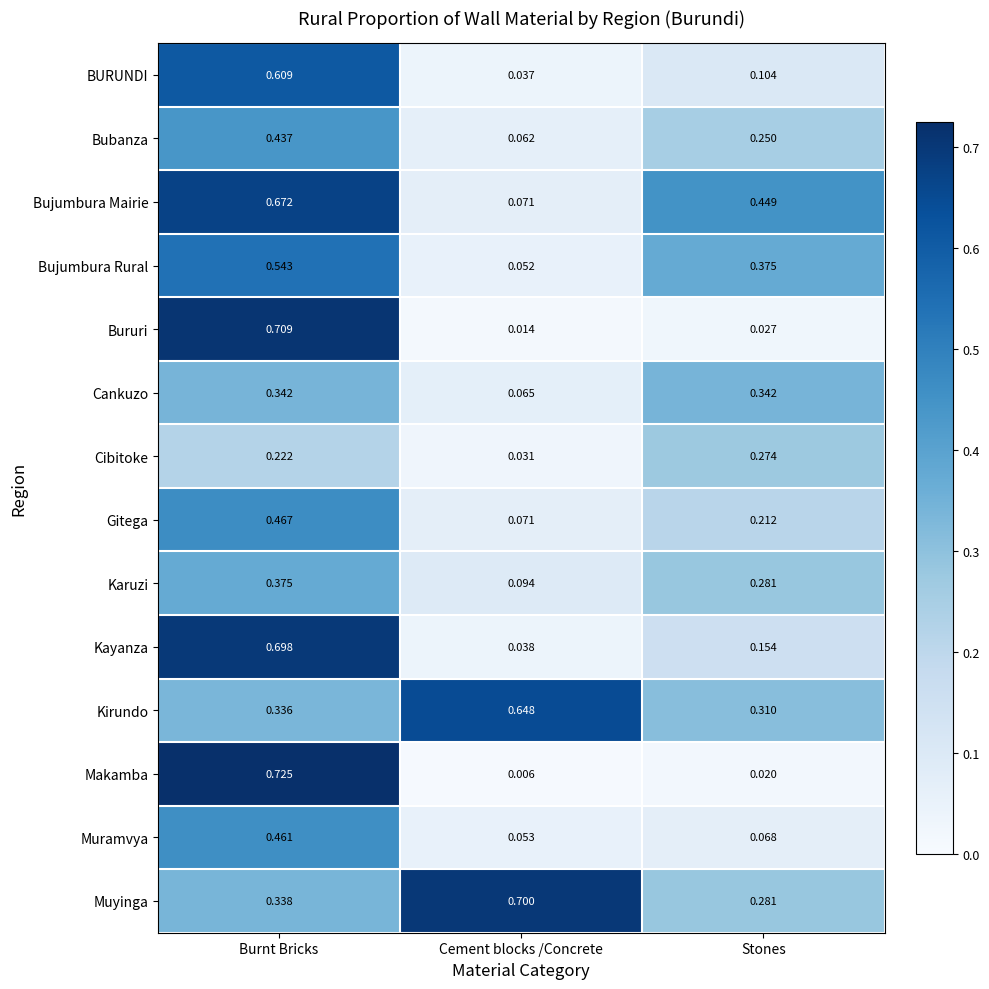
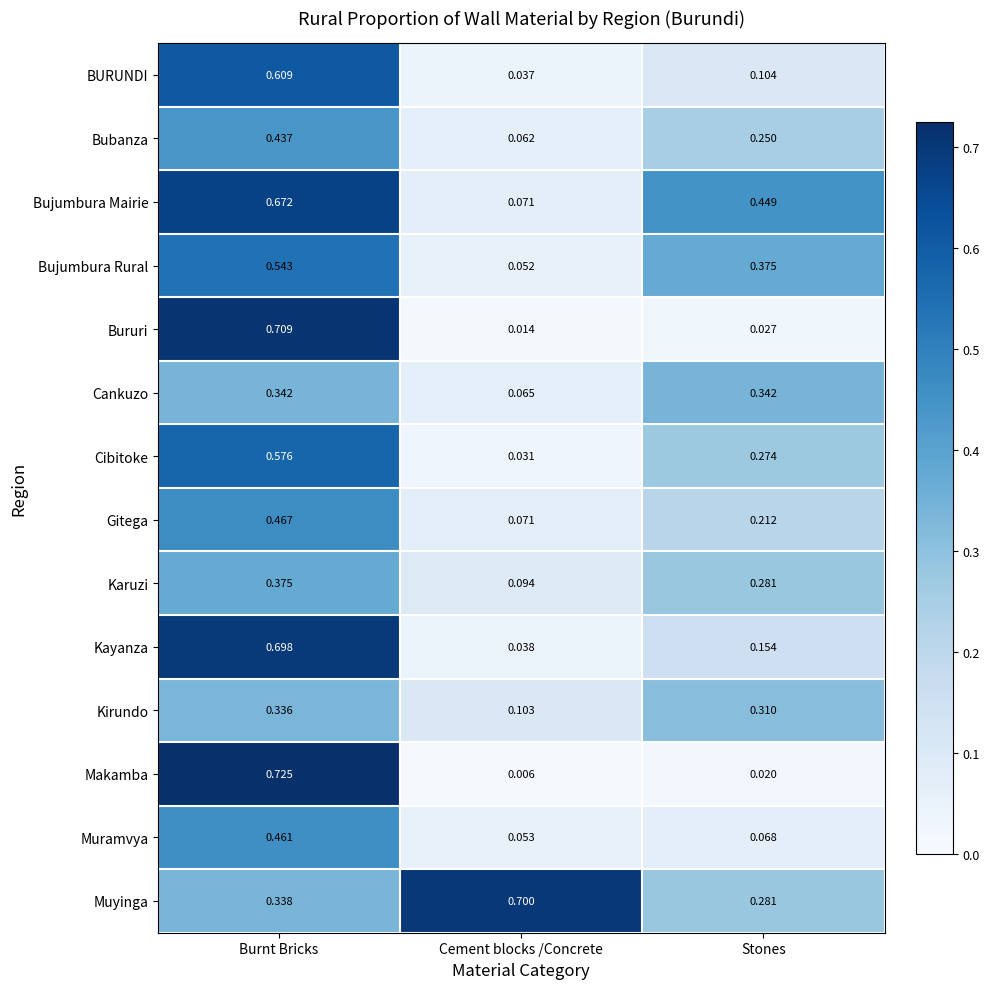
Cibitoke, Burnt Bricks: 0.222 -> 0.576
Kirundo, Cement blocks /Concrete: 0.648 -> 0.103
